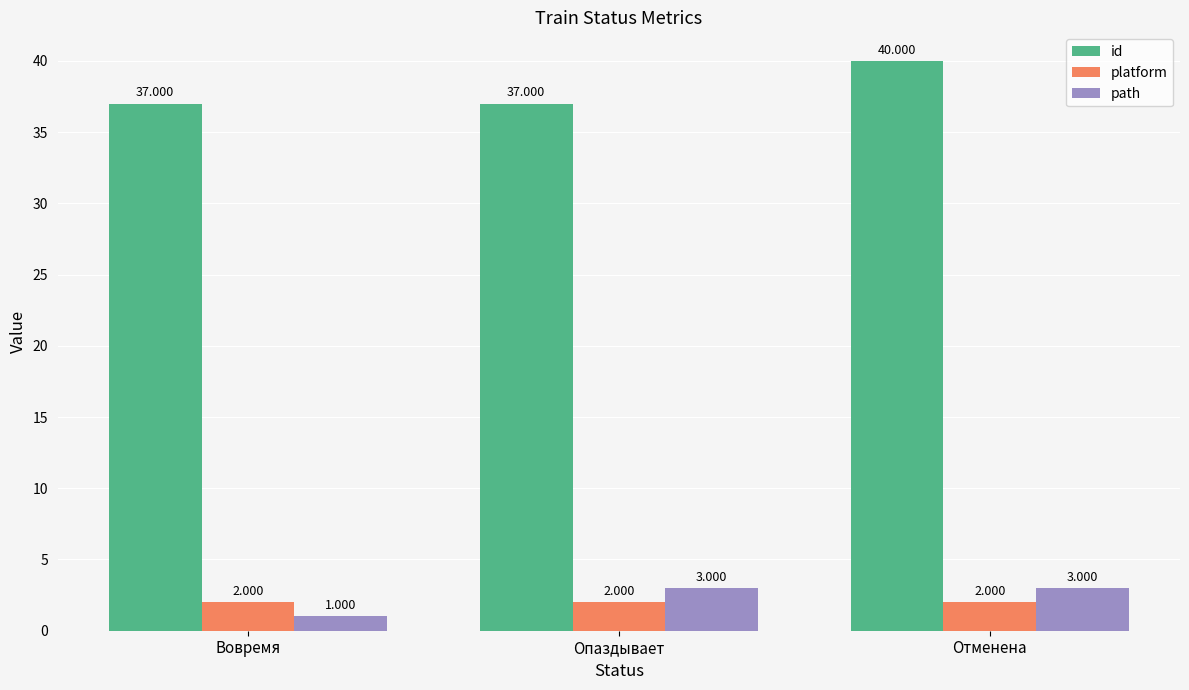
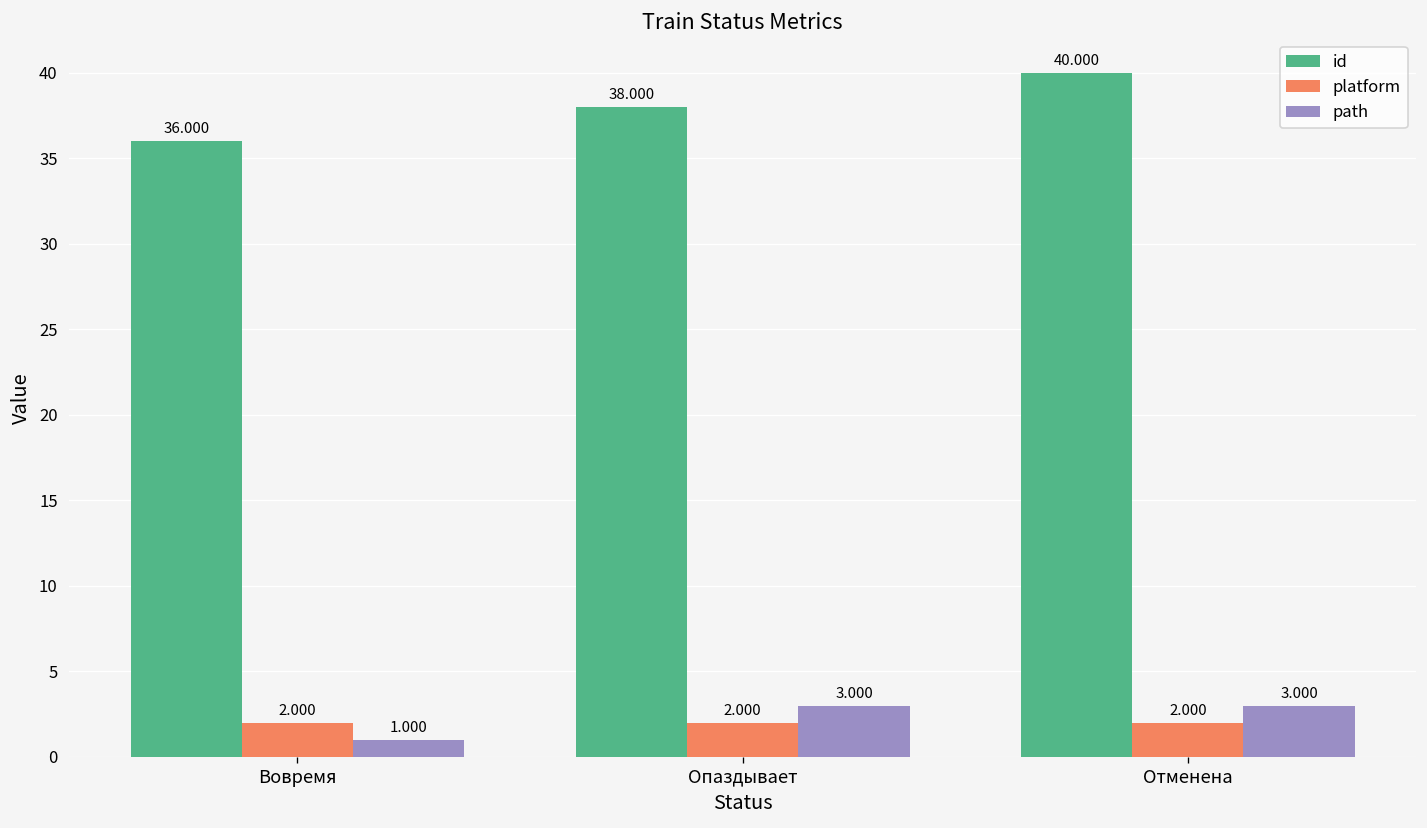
id, Вовремя: 37.000 -> 36.000
id, Опаздывает: 37.000 -> 38.000
